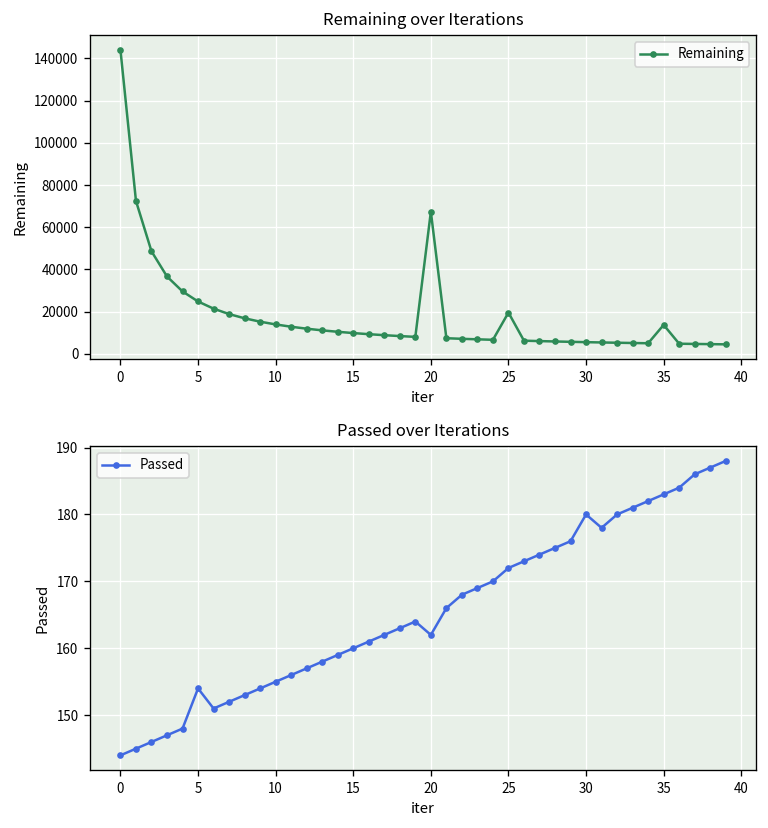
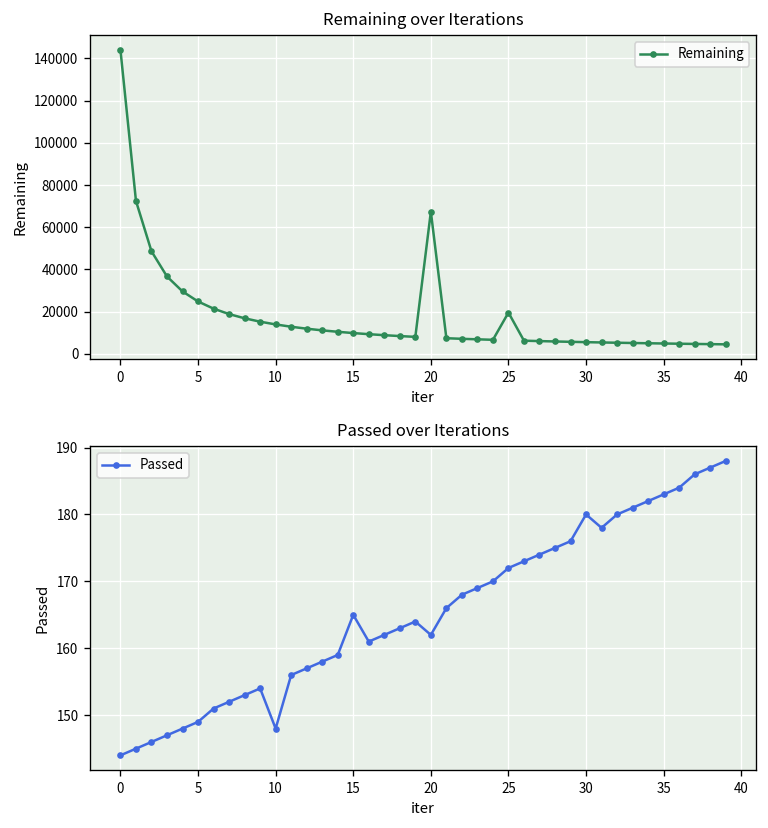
Remaining over Iterations, 35: 14000 -> 5000
Passed over Iterations, 5: 154 -> 149
Passed over Iterations, 10: 155 -> 148
Passed over Iterations, 15: 160 -> 165
